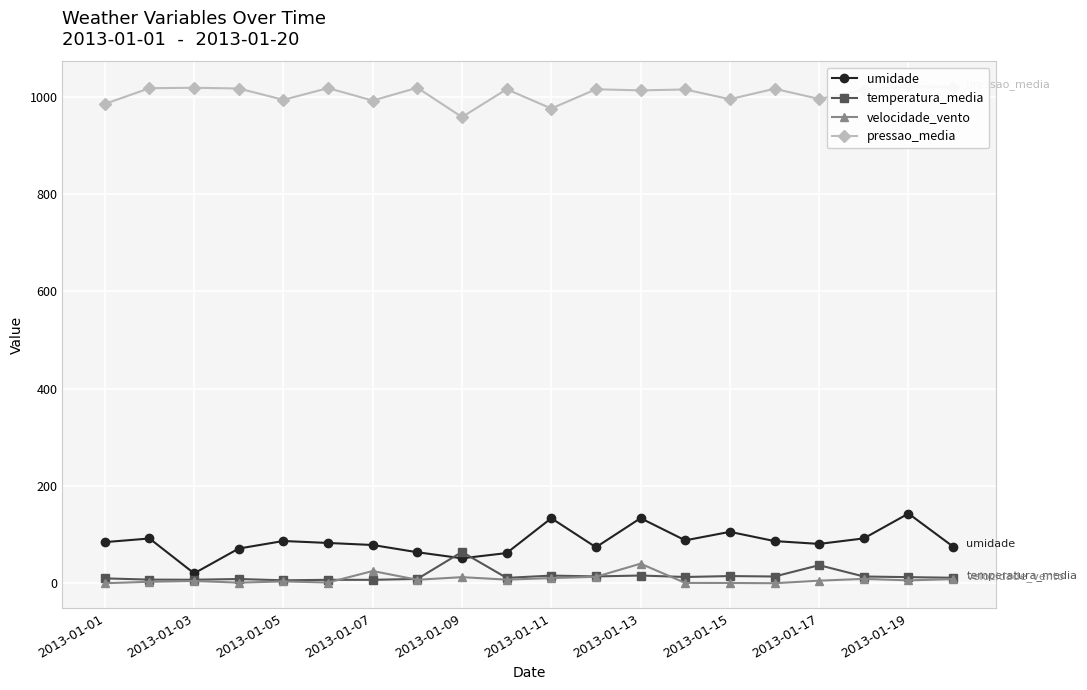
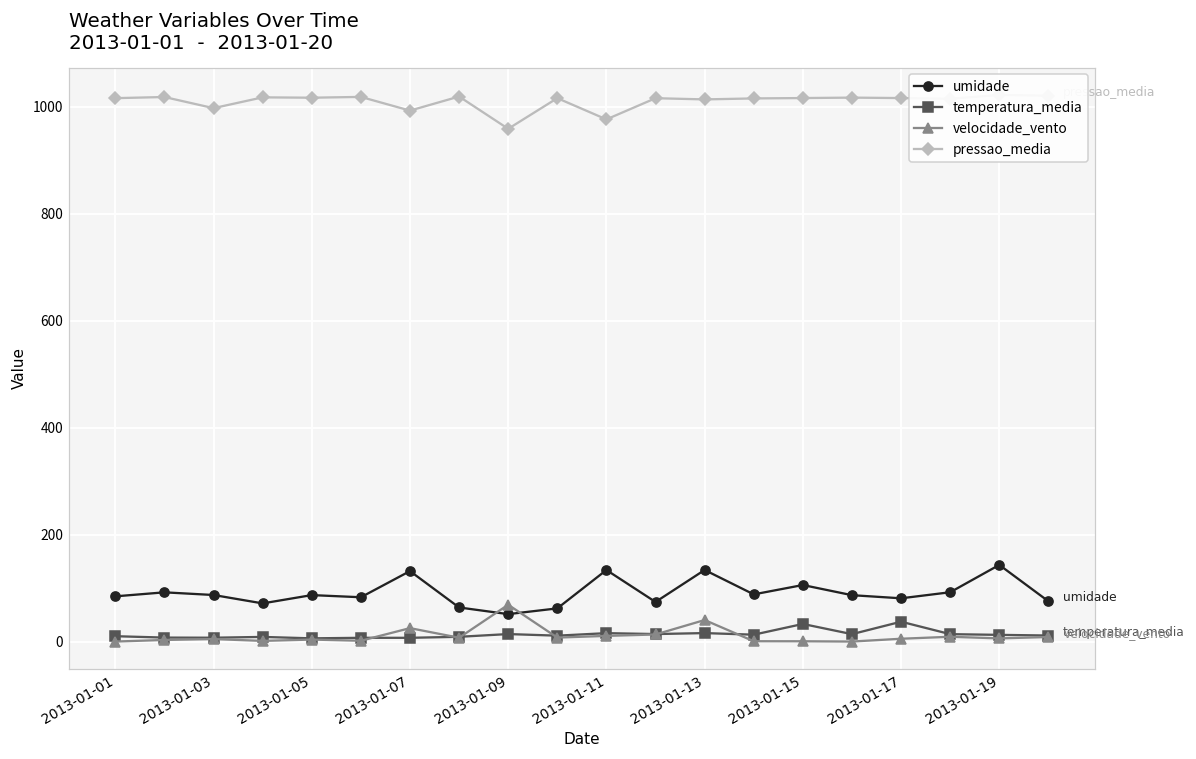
pressao_media, 2013-01-01: 990 -> 1020
umidade, 2013-01-03: 20 -> 90
pressao_media, 2013-01-03: 1020 -> 1000
pressao_media, 2013-01-05: 990 -> 1020
umidade, 2013-01-07: 80 -> 130
temperatura_media, 2013-01-09: 60 -> 10
velocidade_vento, 2013-01-09: 10 -> 70
temperatura_media, 2013-01-15: 10 -> 30
pressao_media, 2013-01-15: 1000 -> 1020
pressao_media, 2013-01-17: 1000 -> 1020
